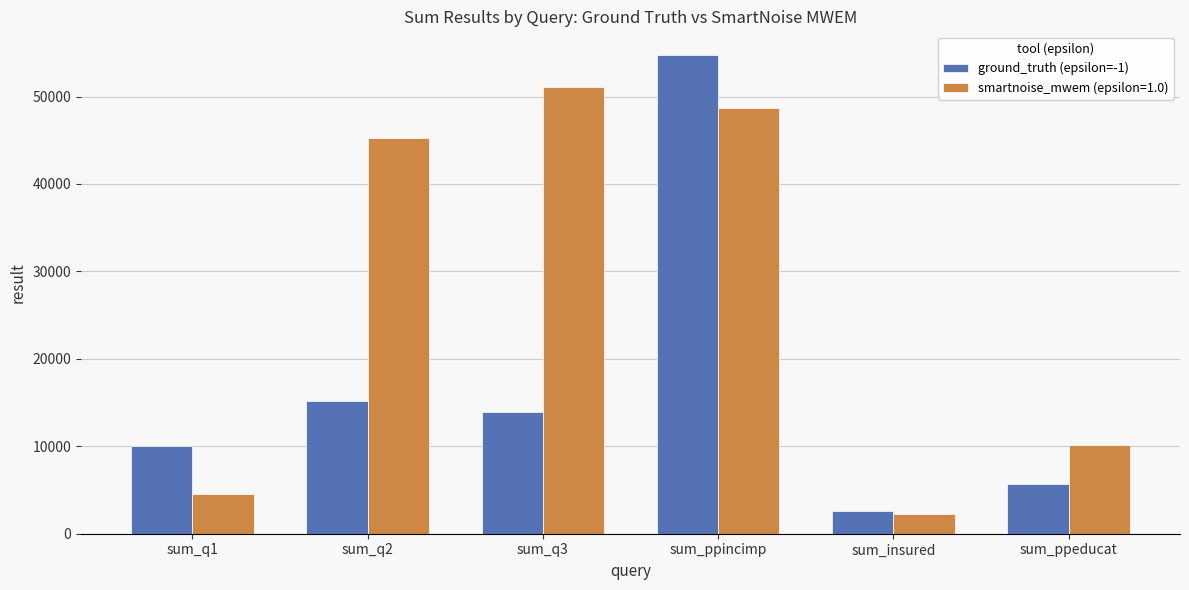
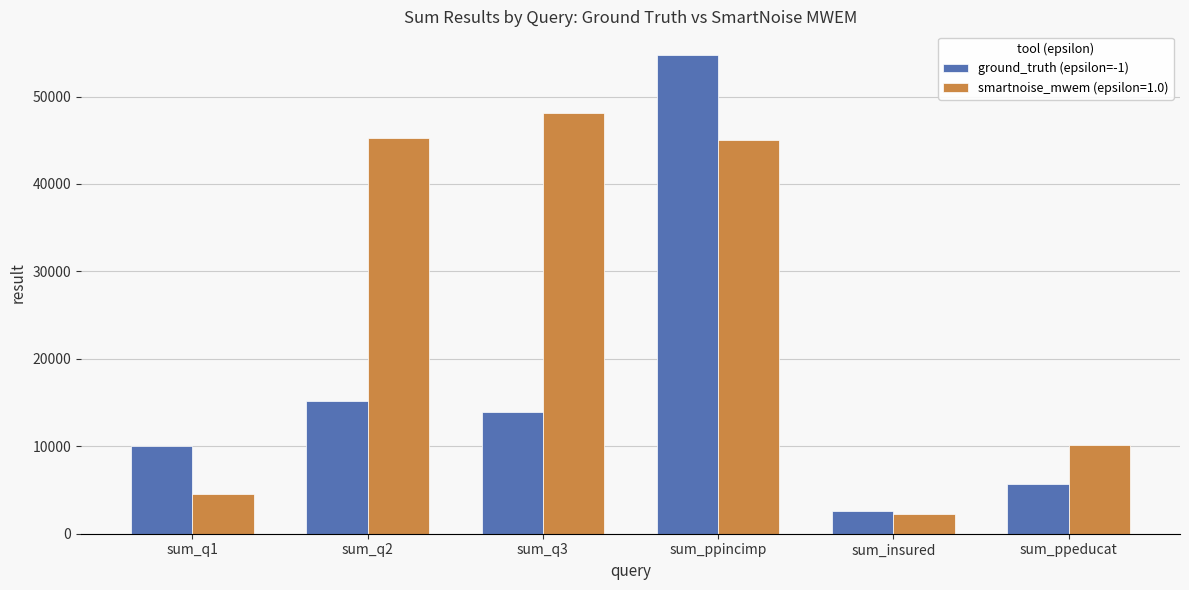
smartnoise_mwem (epsilon=1.0), sum_q3: 51000 -> 48000
smartnoise_mwem (epsilon=1.0), sum_ppincimp: 49000 -> 45000
